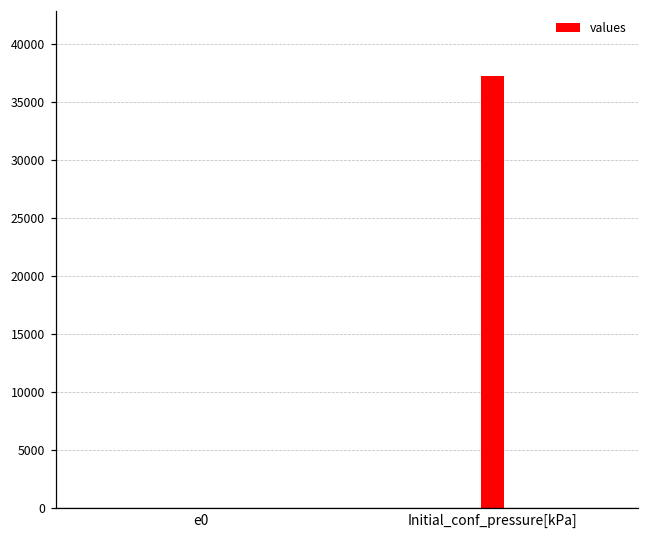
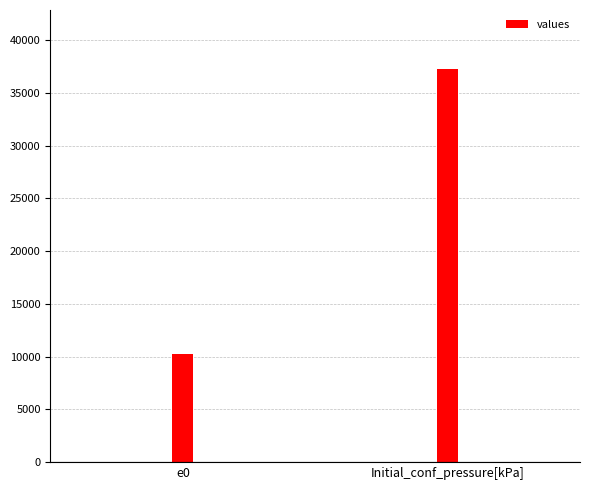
e0: 0 -> 10200
